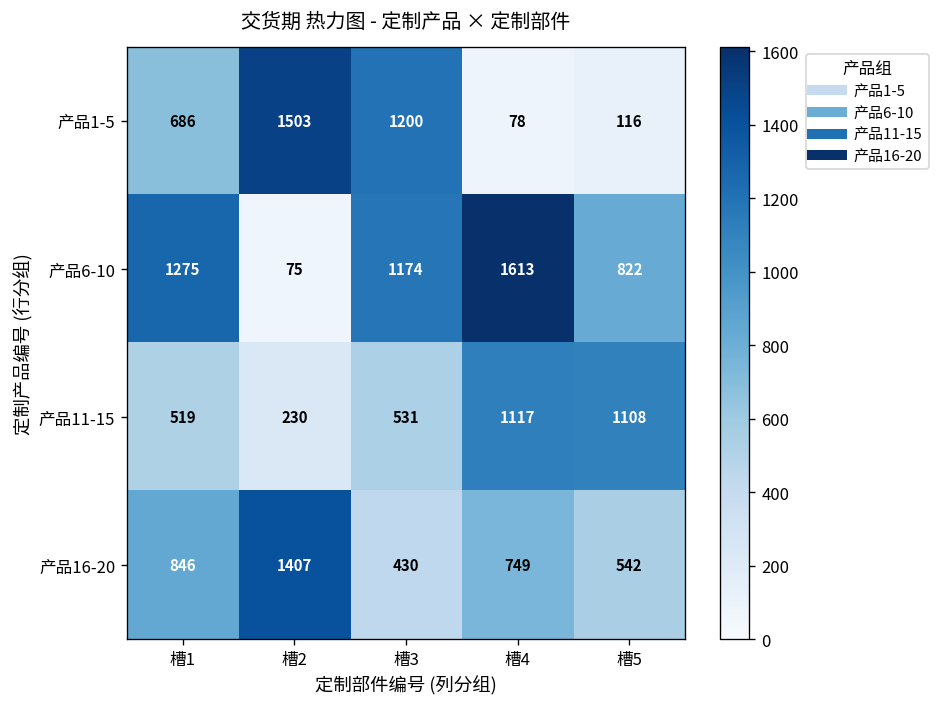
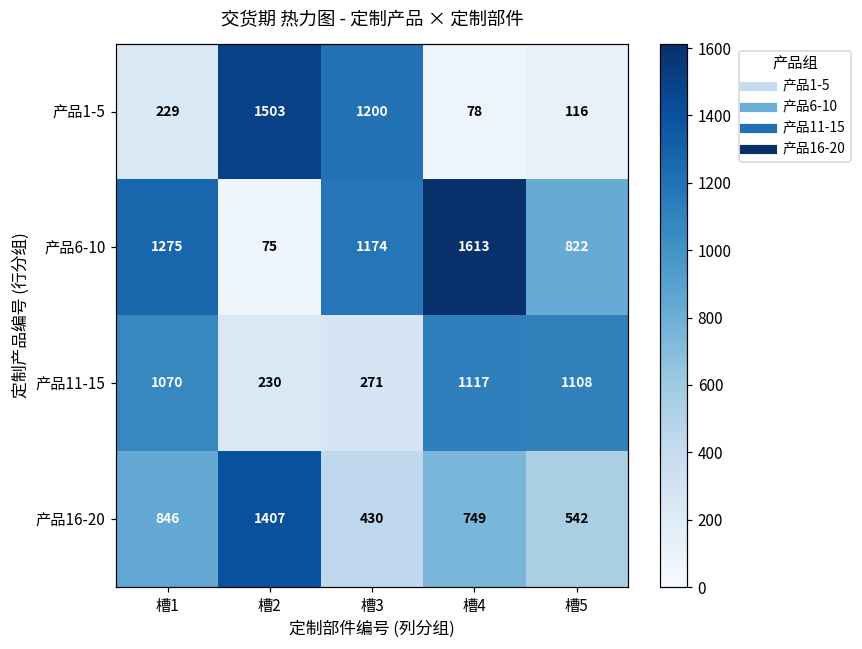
产品1-5, 槽1: 686 -> 229
产品11-15, 槽1: 519 -> 1070
产品11-15, 槽3: 531 -> 271
